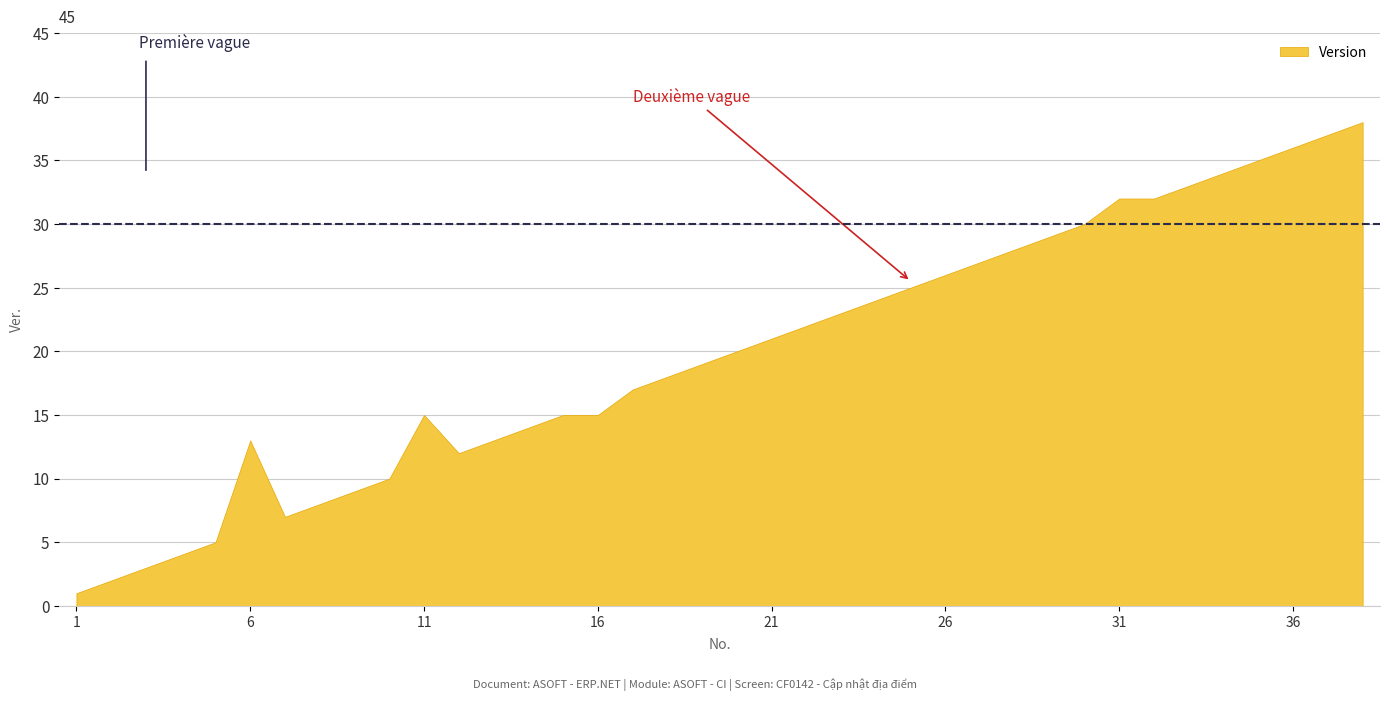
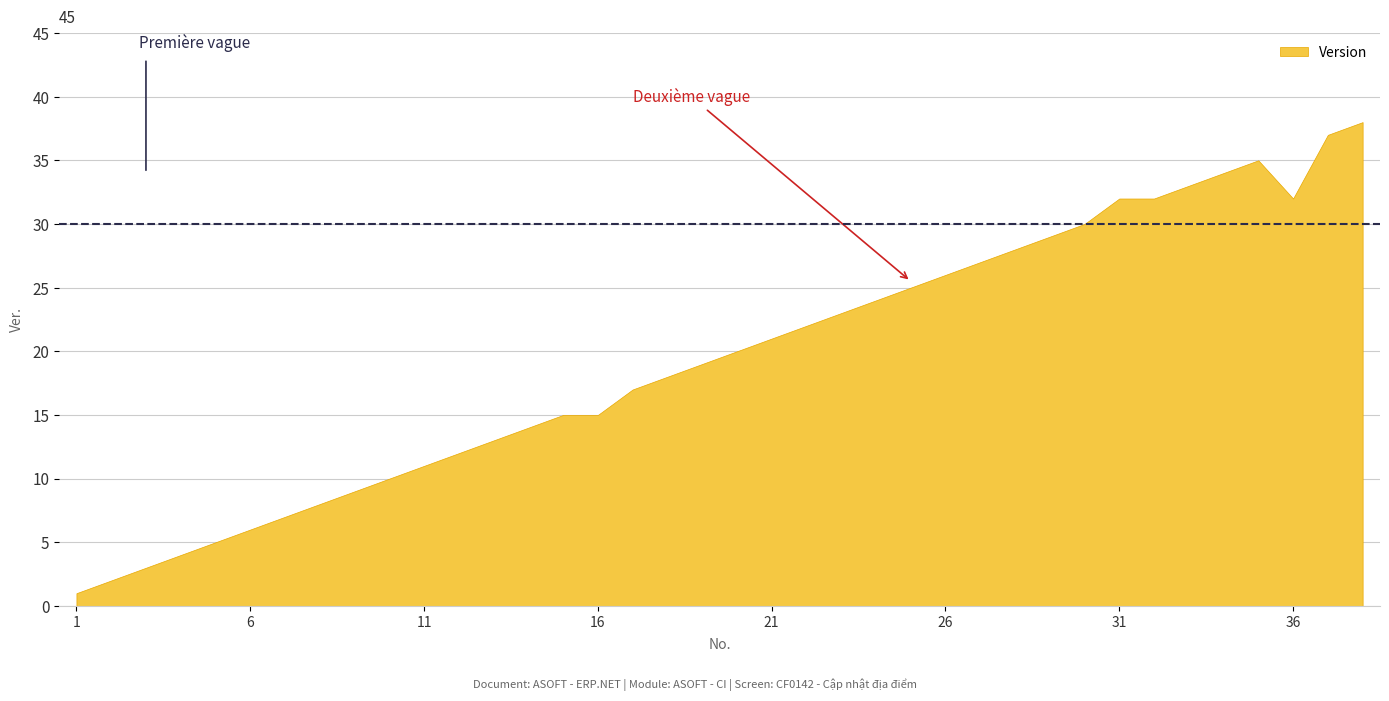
6: 13 -> 6
11: 15 -> 11
36: 36 -> 32
